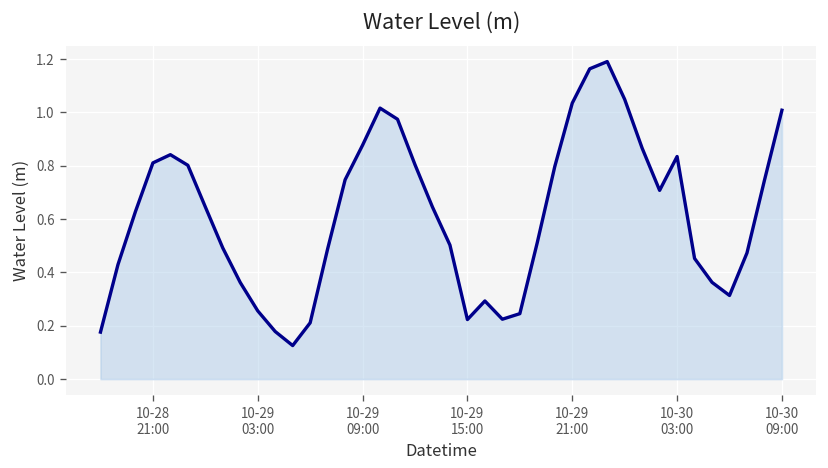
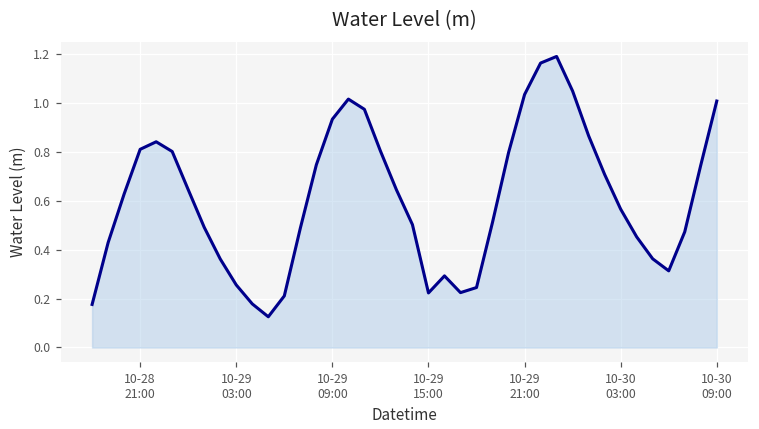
10-29 09:00: 0.88 -> 0.93
10-30 03:00: 0.83 -> 0.57
